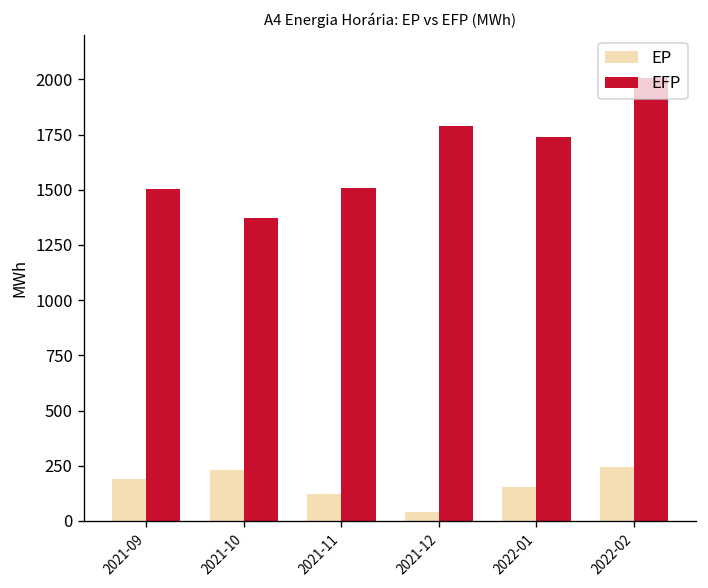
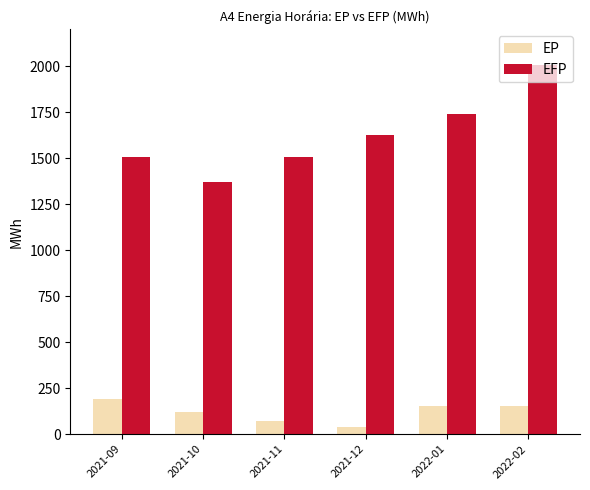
EP, 2021-10: 230 -> 120
EP, 2021-11: 120 -> 70
EFP, 2021-12: 1790 -> 1620
EP, 2022-02: 240 -> 150
